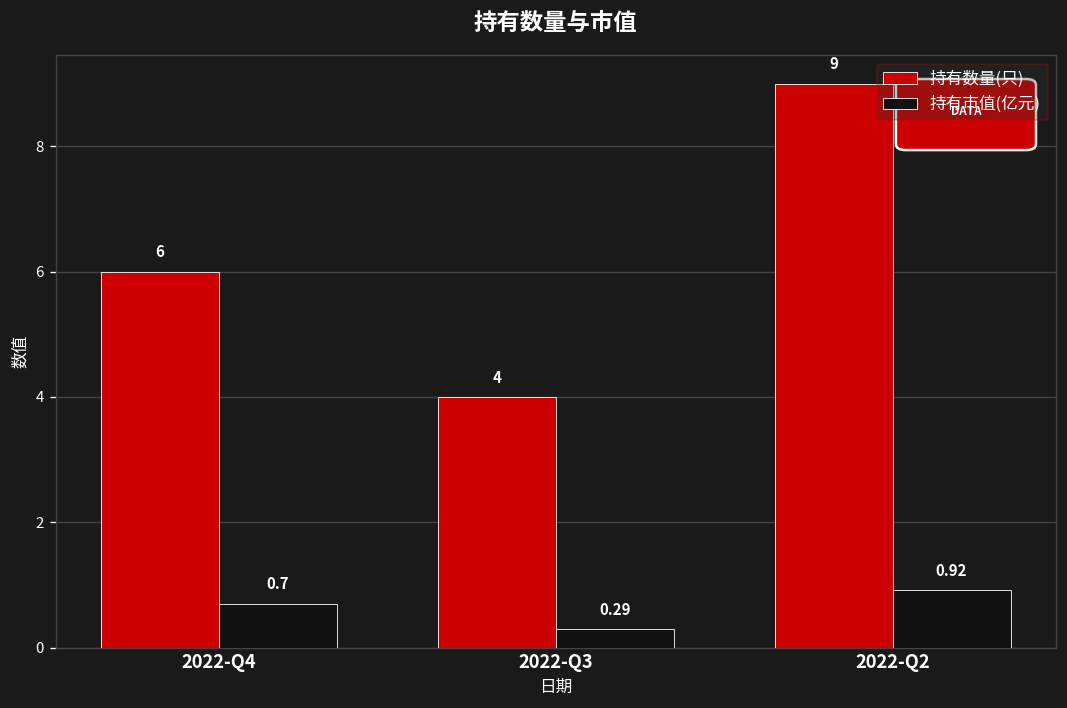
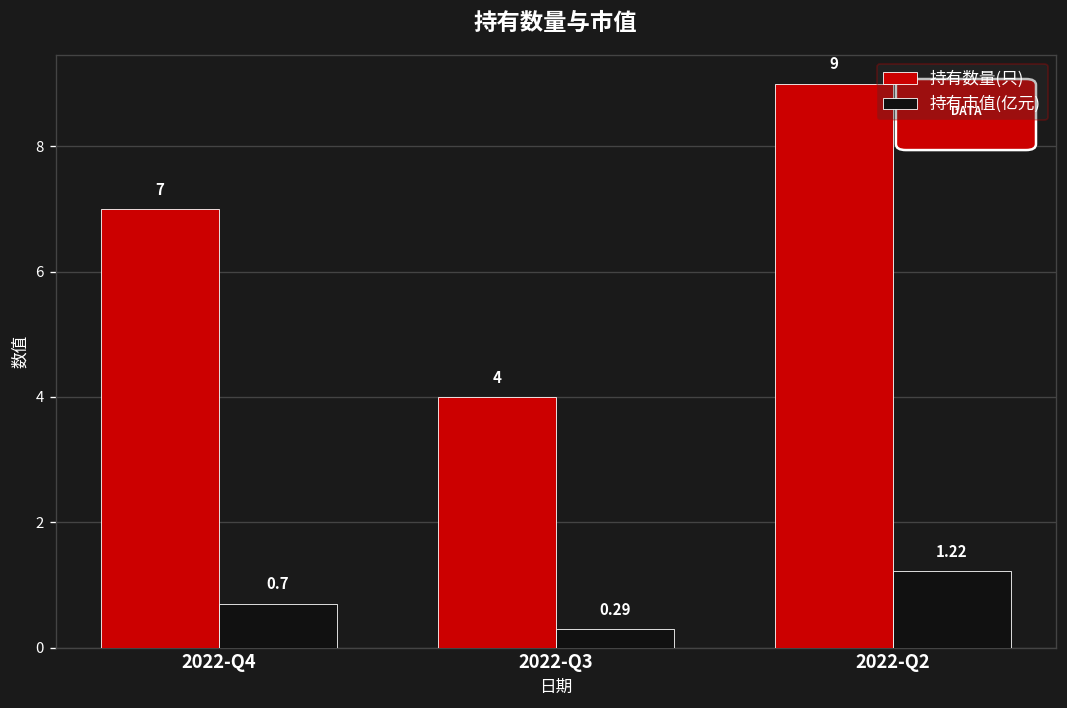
持有数量(只), 2022-Q4: 6 -> 7
持有市值(亿元), 2022-Q2: 0.92 -> 1.22
